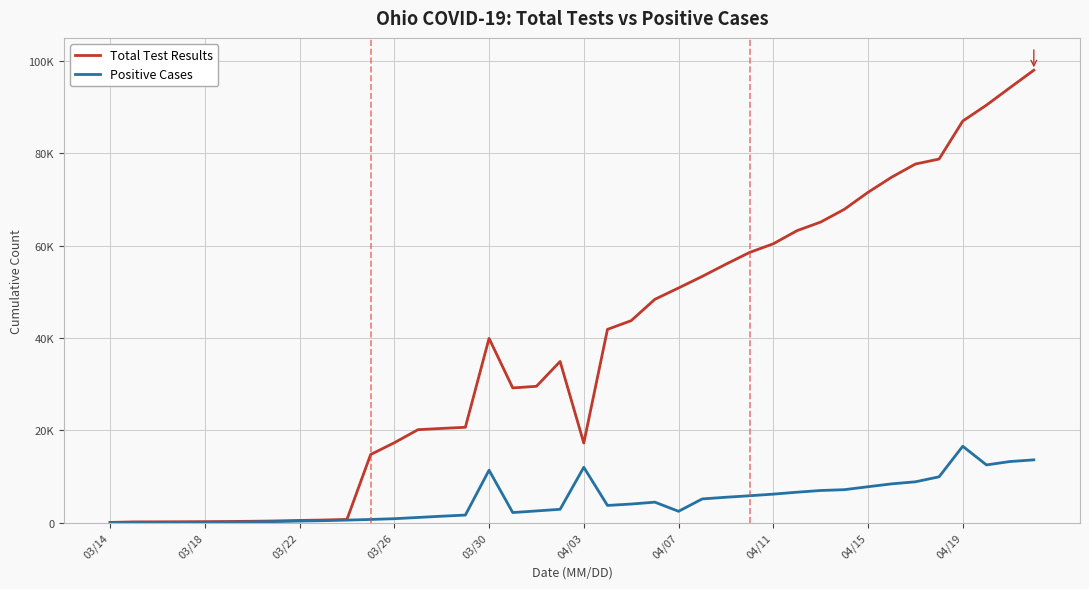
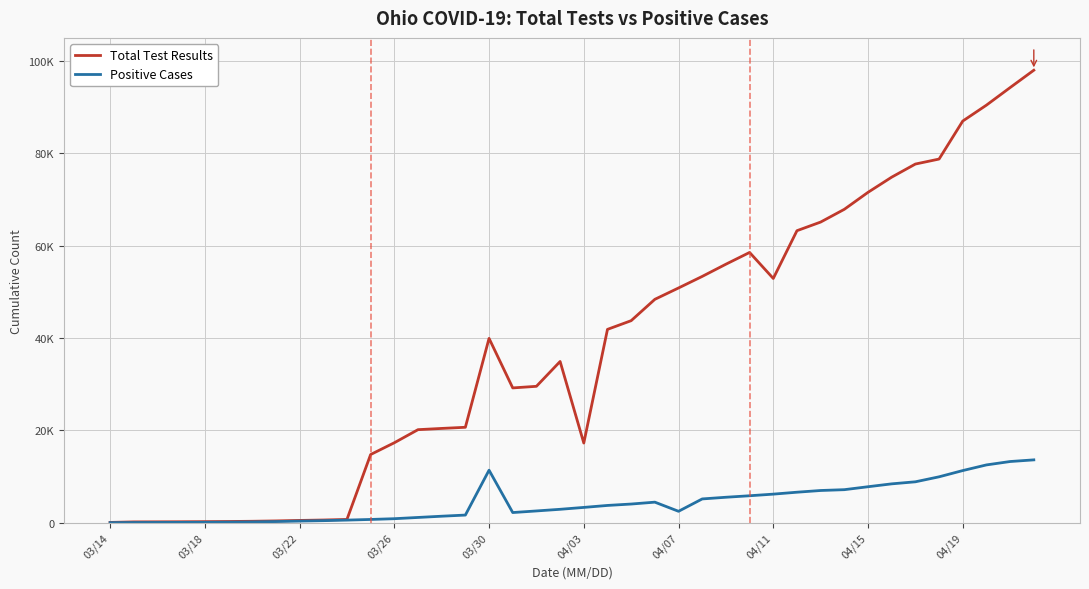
Positive Cases, 04/03: 12000 -> 3000
Total Test Results, 04/11: 60000 -> 53000
Positive Cases, 04/19: 17000 -> 11000
